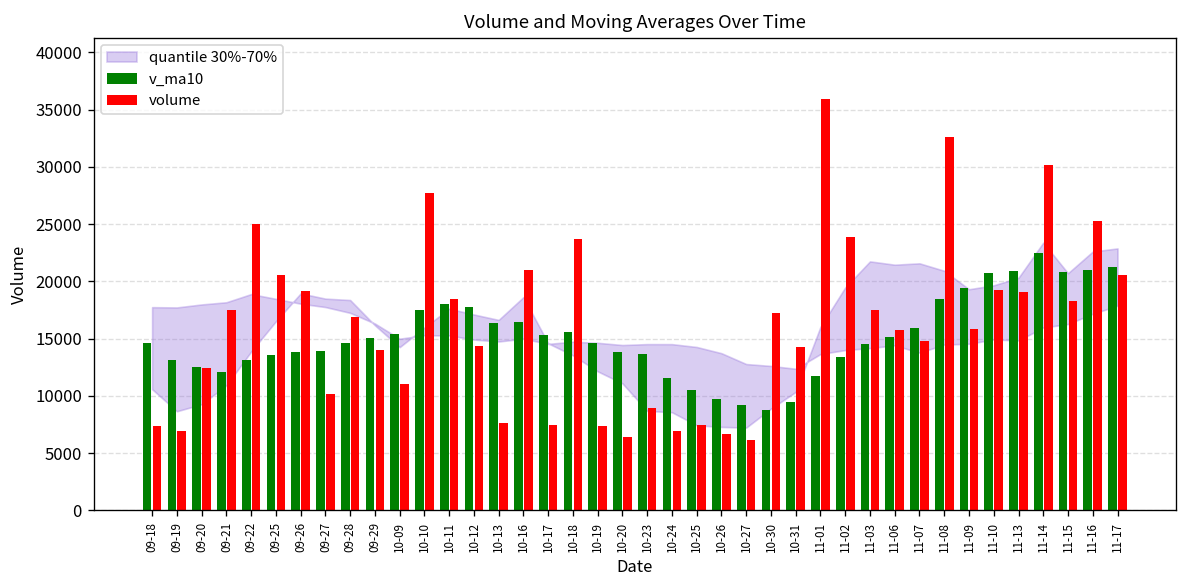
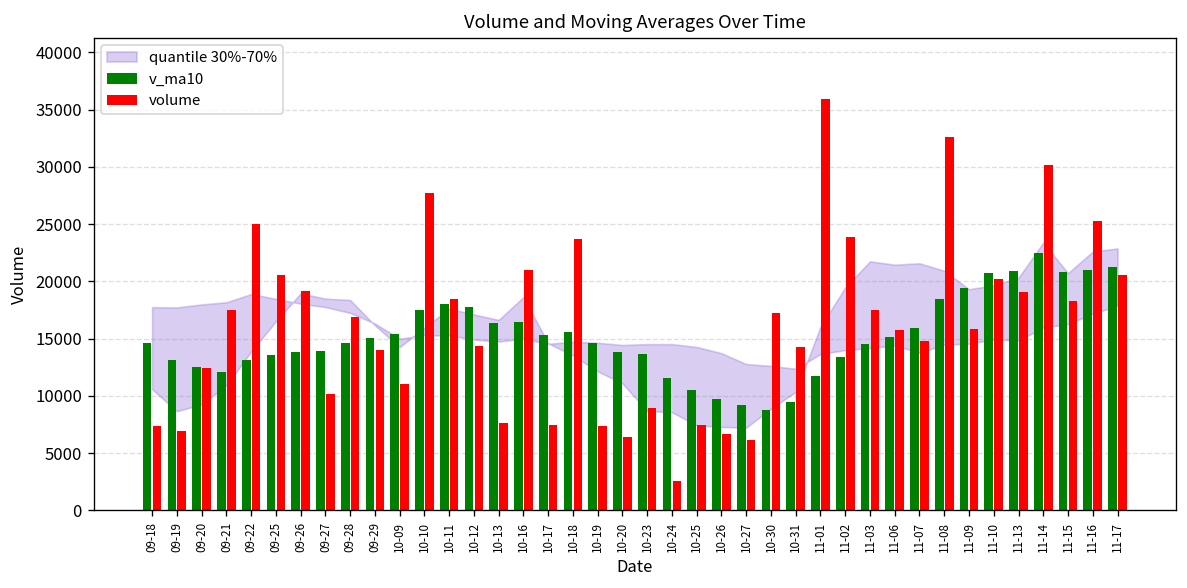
volume, 10-24: 7000 -> 3000
volume, 11-10: 19000 -> 20000
